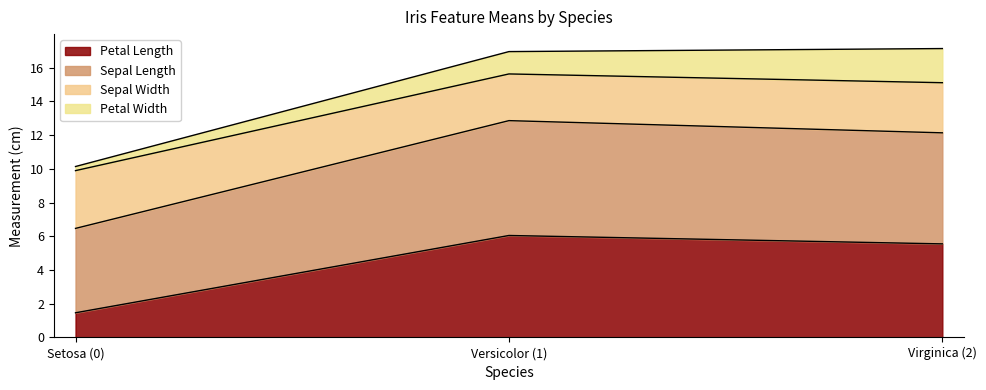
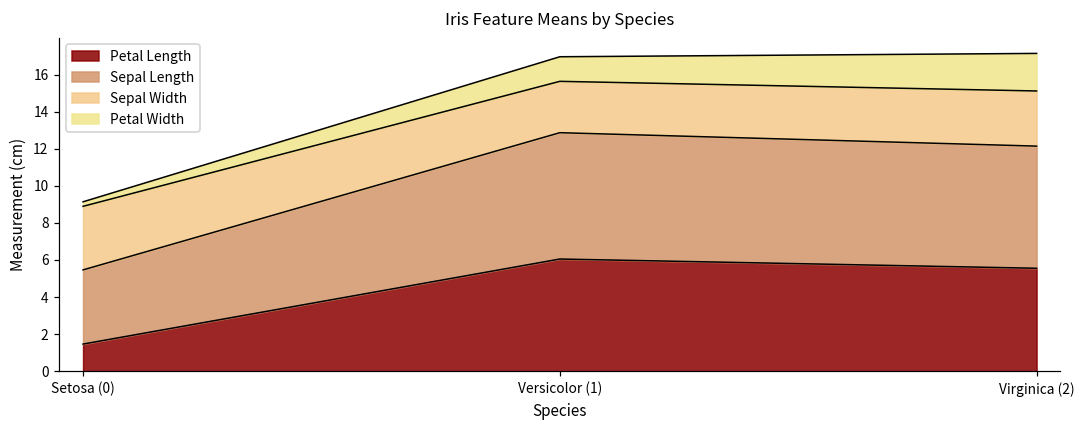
Sepal Length, Setosa (0): 5.0 -> 4.0
